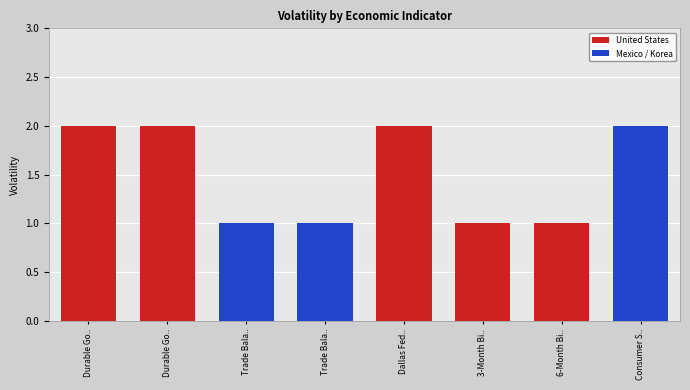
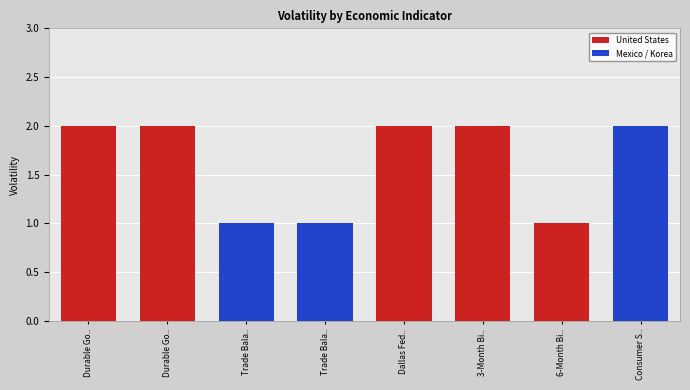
3-Month Bi..: 1 -> 2
